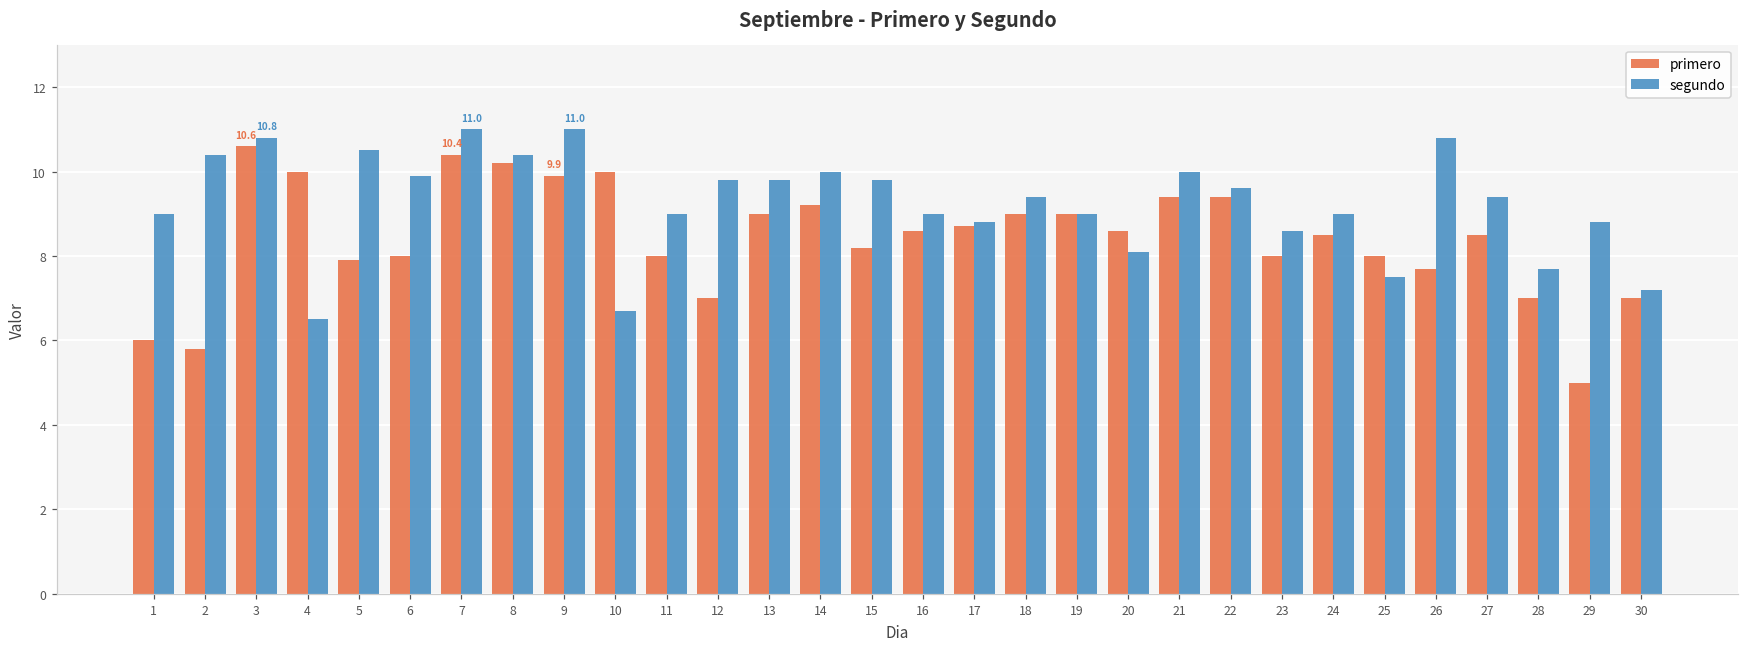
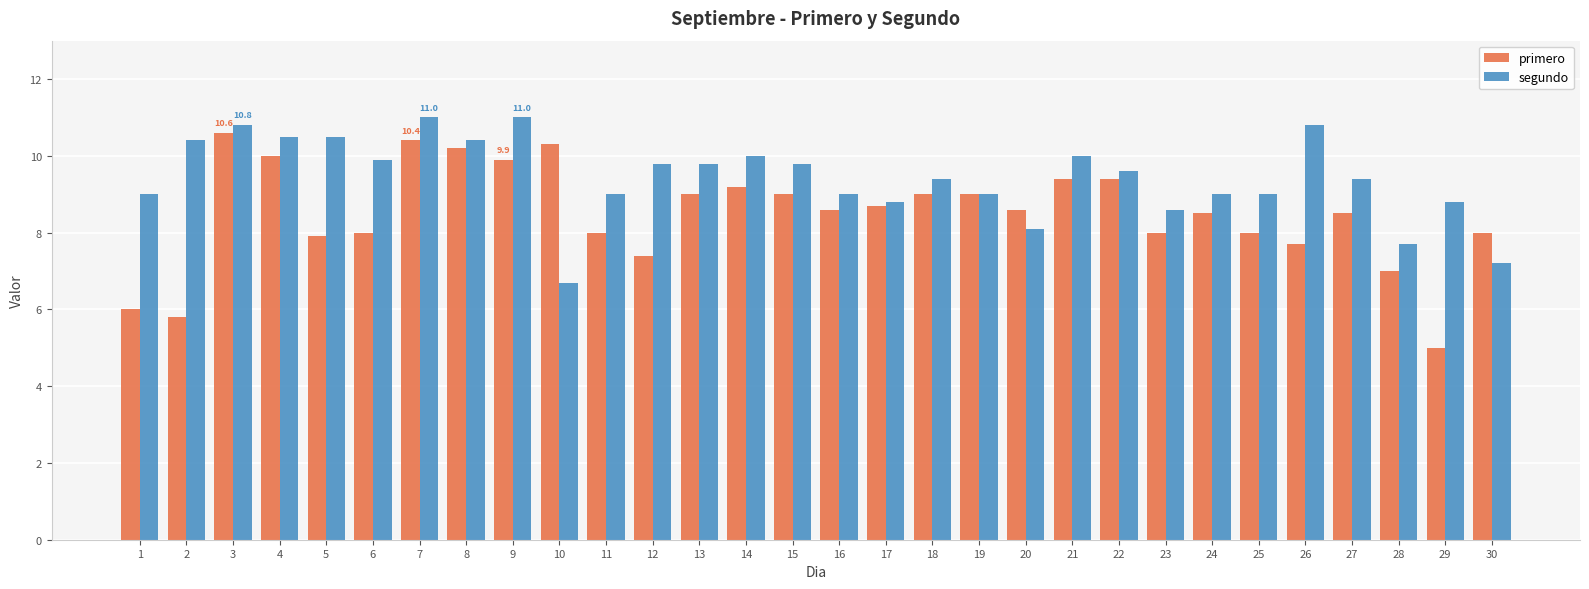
segundo, 4: 6.5 -> 10.5
primero, 10: 10.0 -> 10.3
primero, 12: 7.0 -> 7.4
primero, 15: 8.2 -> 9.0
segundo, 25: 7.5 -> 9.0
primero, 30: 7 -> 8
